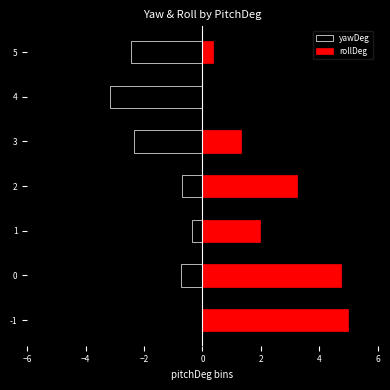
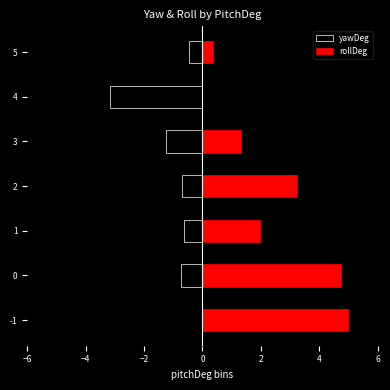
yawDeg, 5: -2.4 -> -0.5
yawDeg, 3: -2.3 -> -1.3
yawDeg, 1: -0.3 -> -0.6
